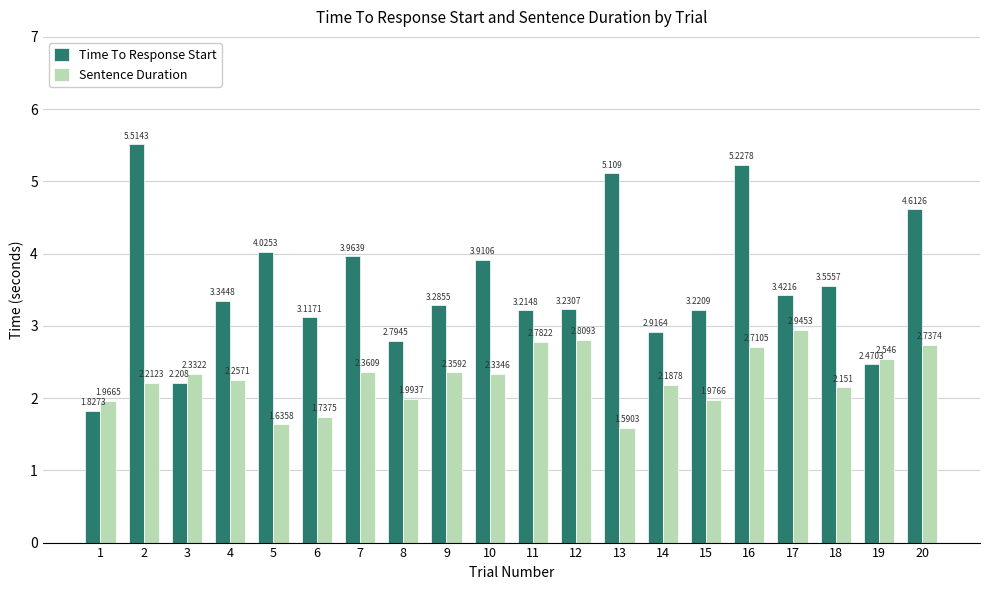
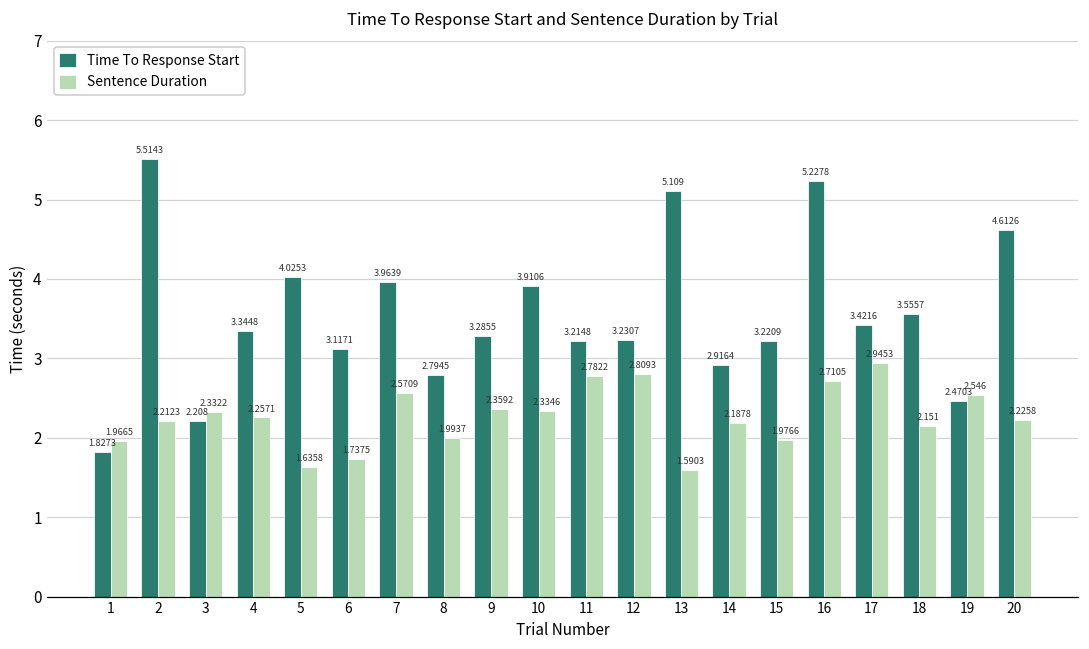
Sentence Duration, 7: 2.3609 -> 2.5709
Sentence Duration, 20: 2.7374 -> 2.2258
